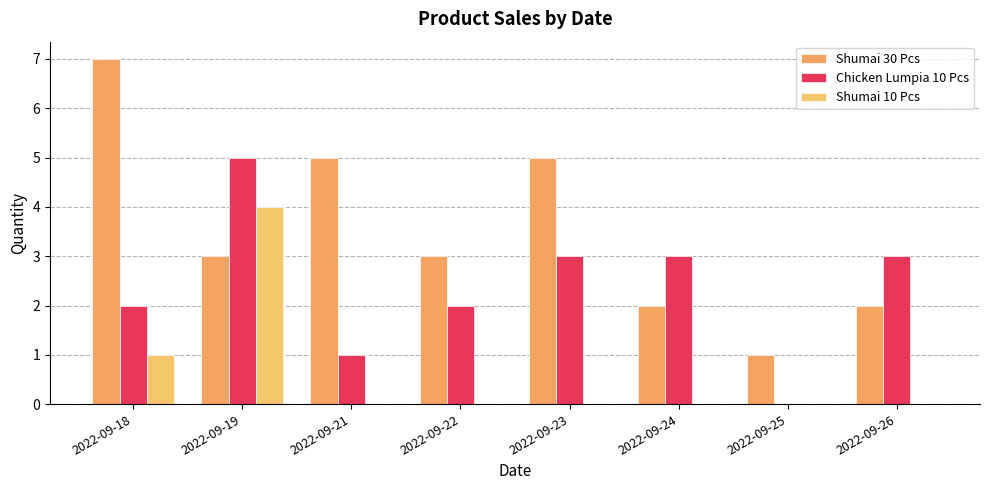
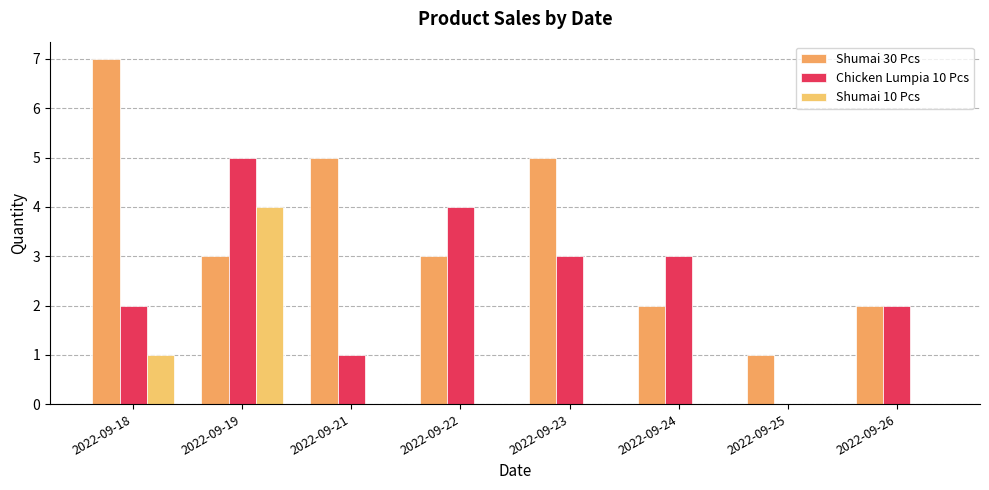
Chicken Lumpia 10 Pcs, 2022-09-22: 2 -> 4
Chicken Lumpia 10 Pcs, 2022-09-26: 3 -> 2
